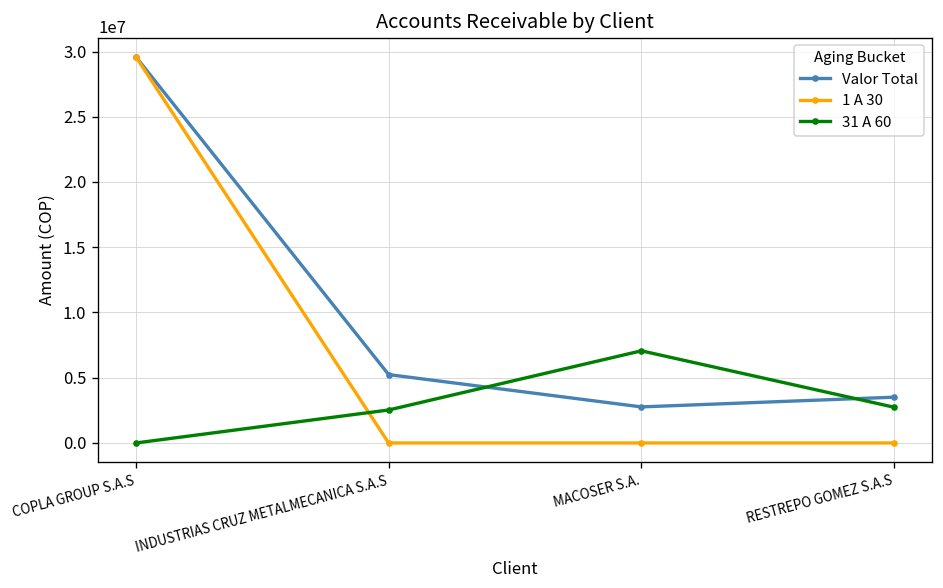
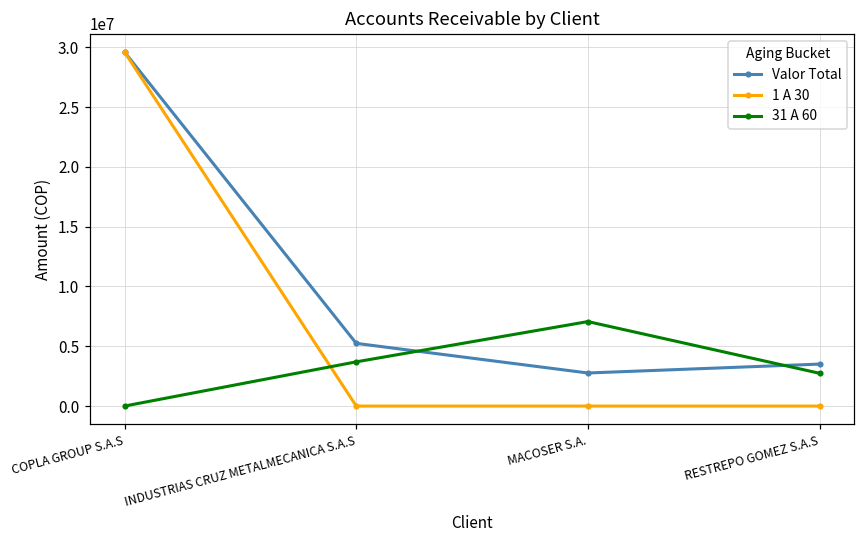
31 A 60, INDUSTRIAS CRUZ METALMECANICA S.A.S: 2500000 -> 3700000
